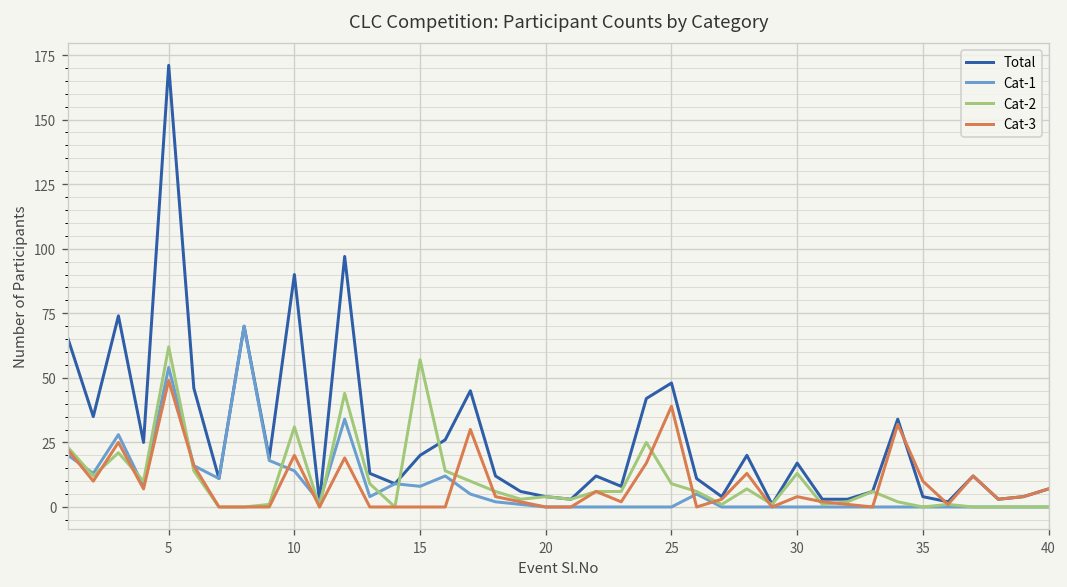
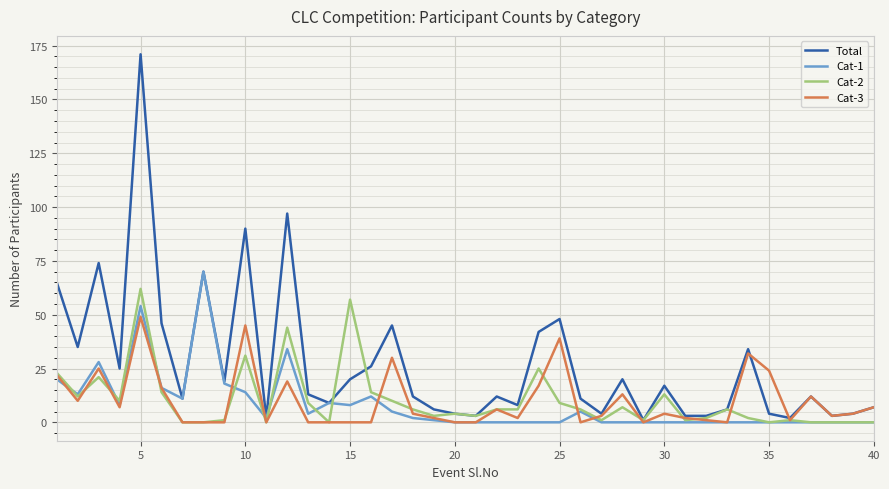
Cat-3, 10: 20 -> 45
Cat-3, 35: 10 -> 24
